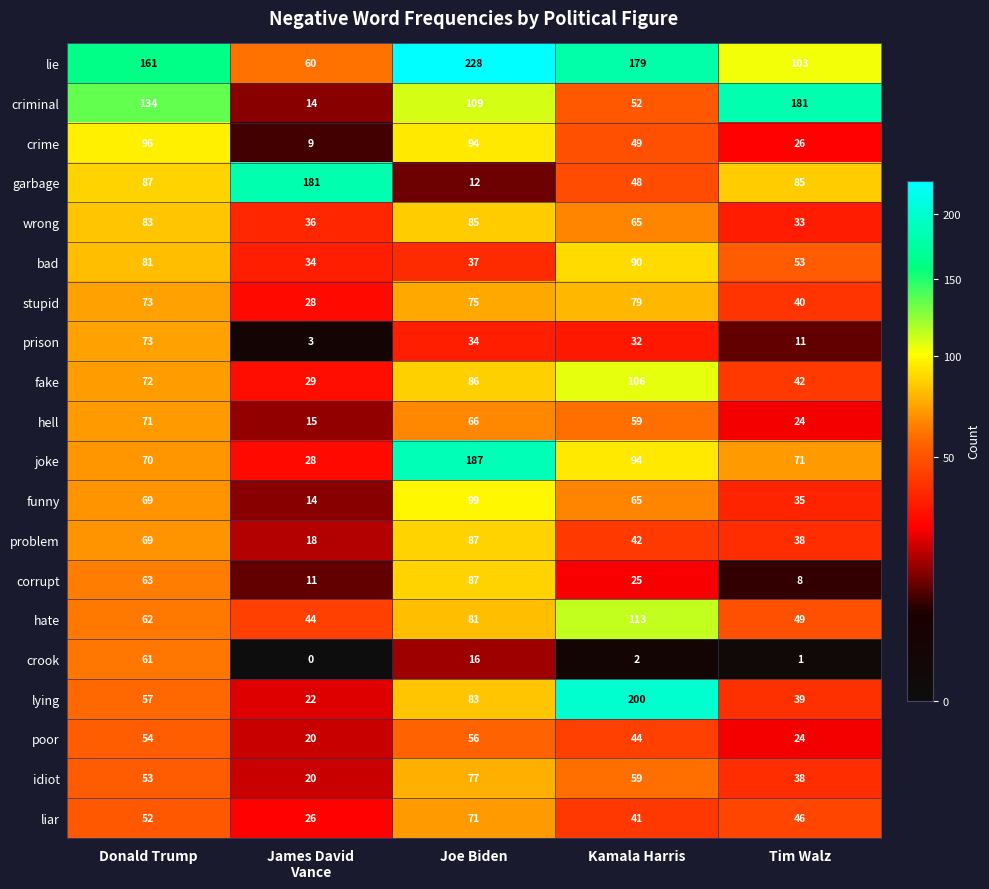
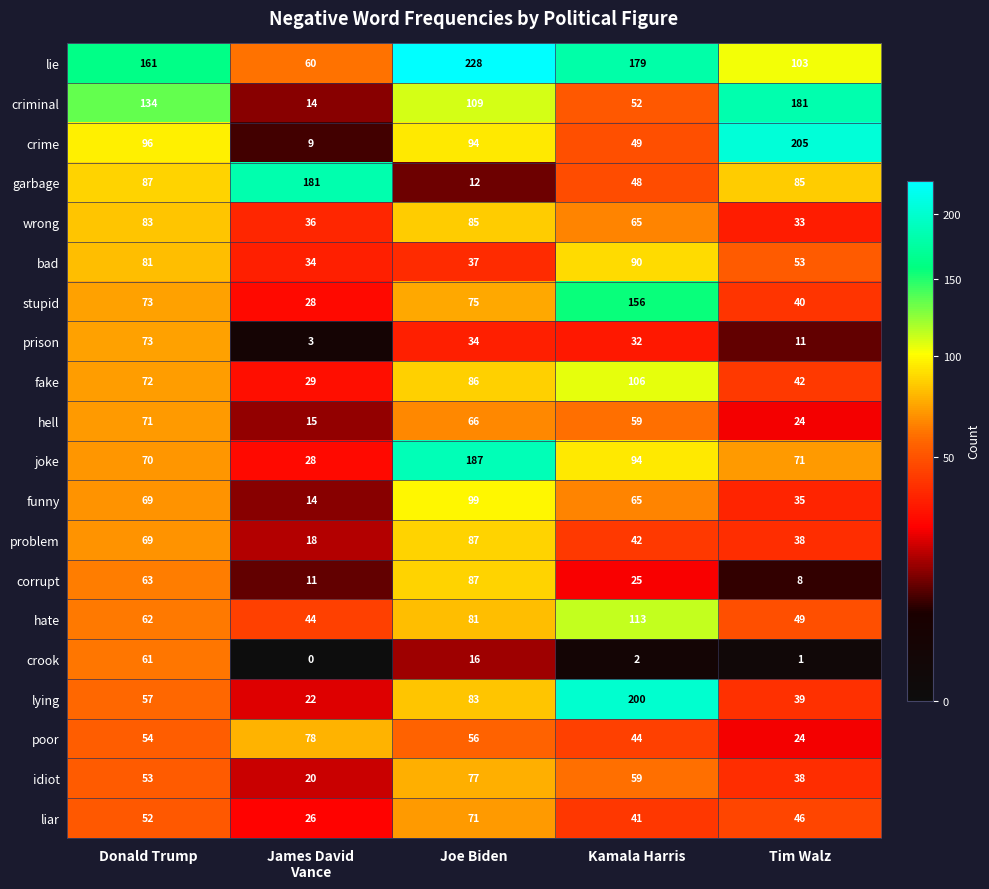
crime, Tim Walz: 26 -> 205
stupid, Kamala Harris: 79 -> 156
poor, James David Vance: 20 -> 78
